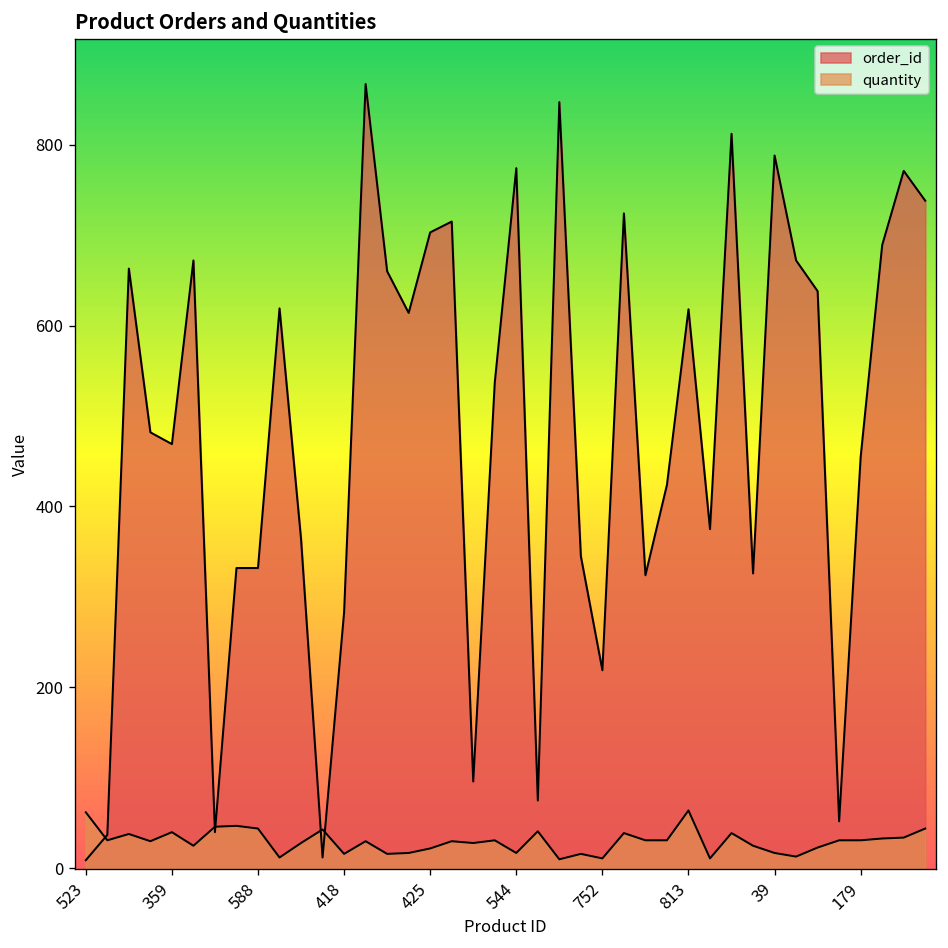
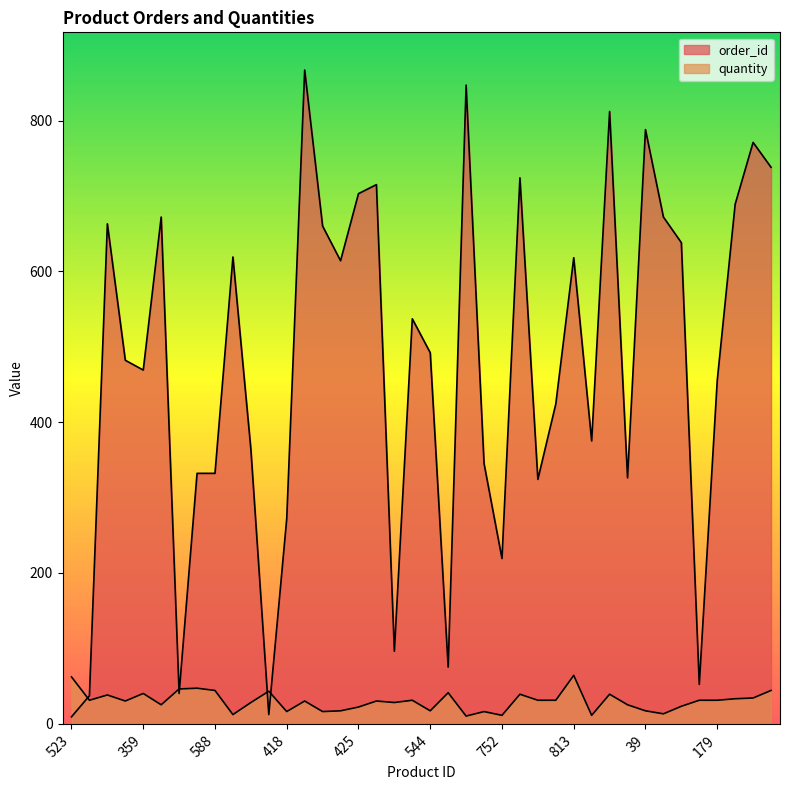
order_id, 418: 280 -> 270
order_id, 544: 770 -> 490
